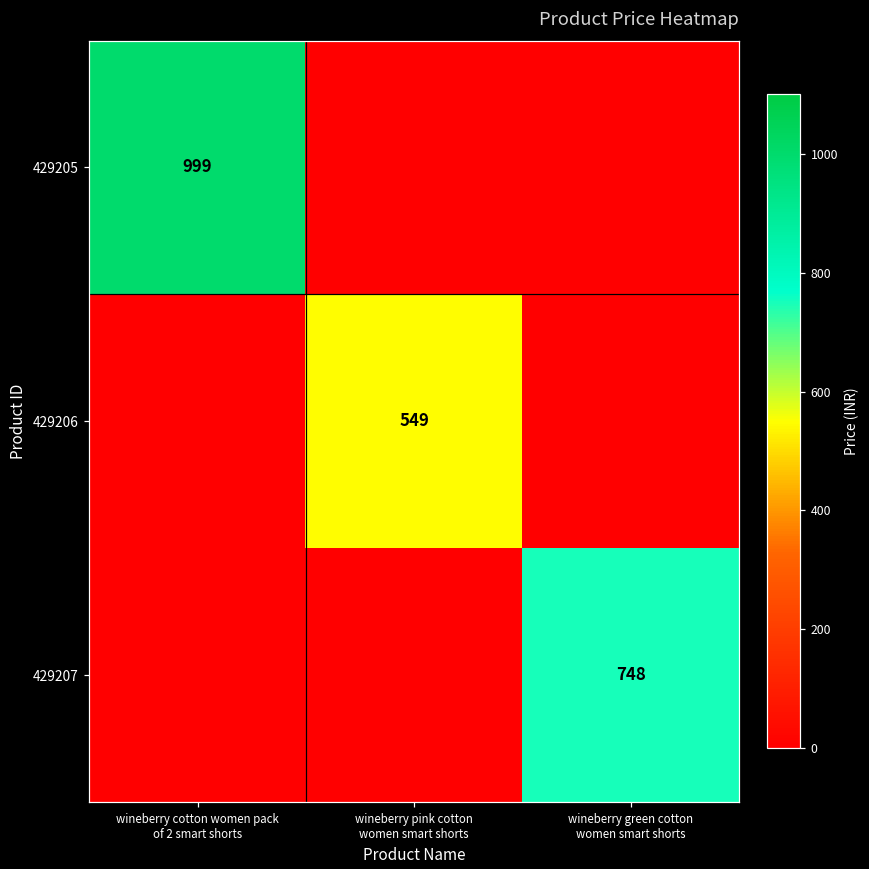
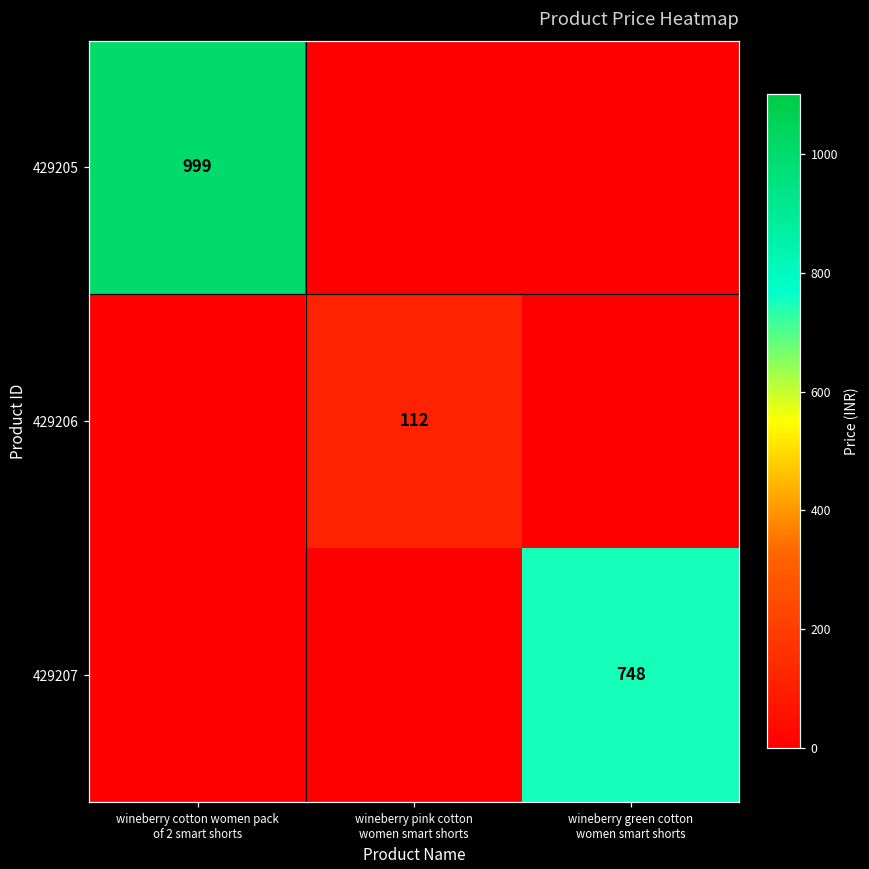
429206, wineberry pink cotton women smart shorts: 549 -> 112
